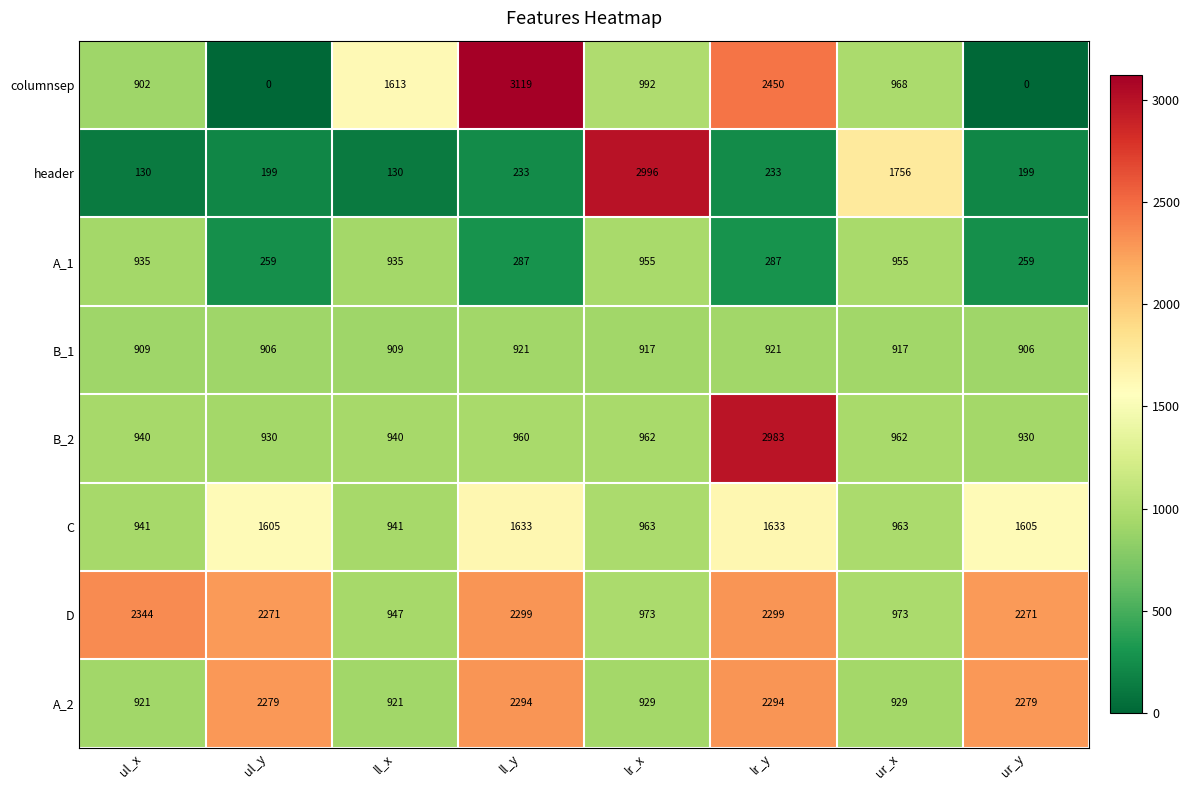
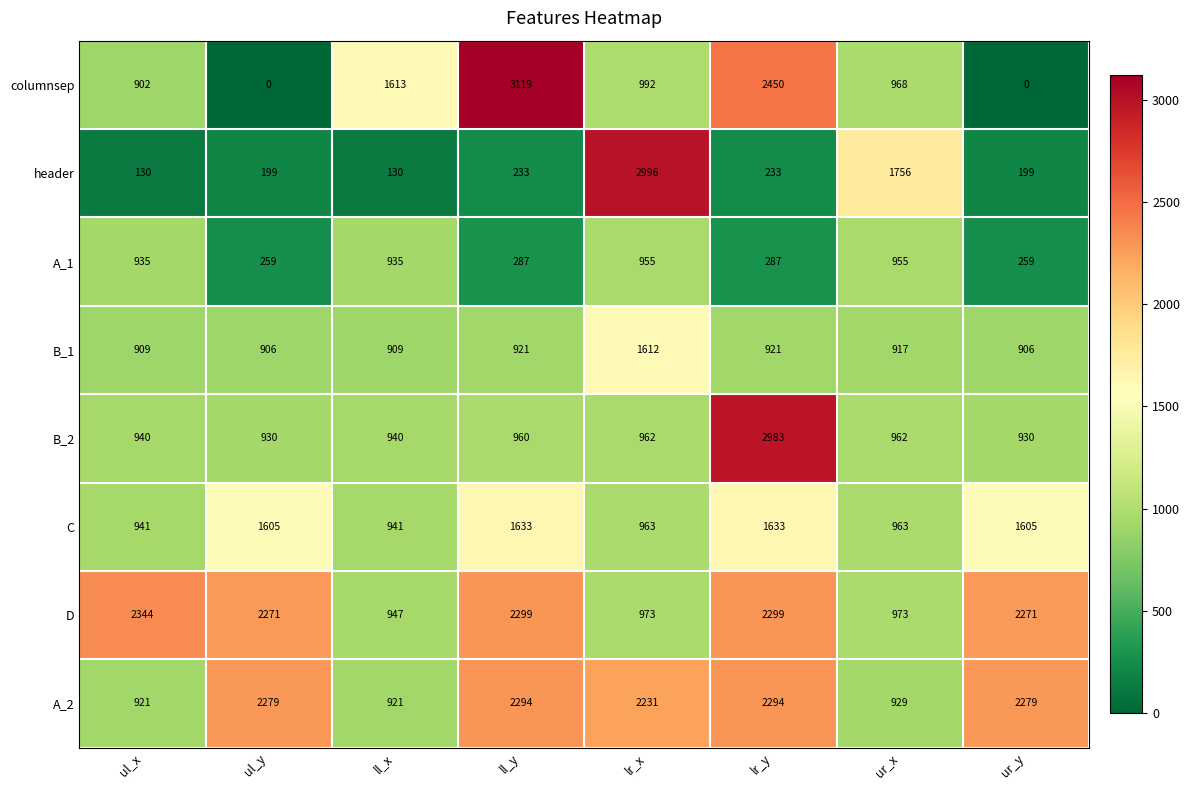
B_1, lr_x: 917 -> 1612
A_2, lr_x: 929 -> 2231
